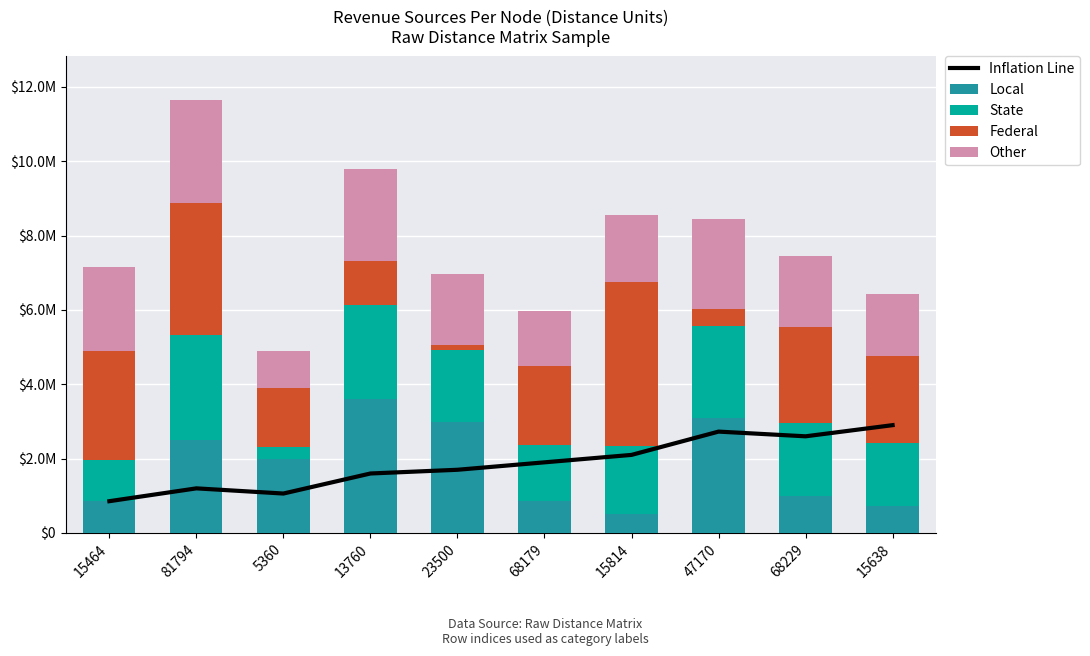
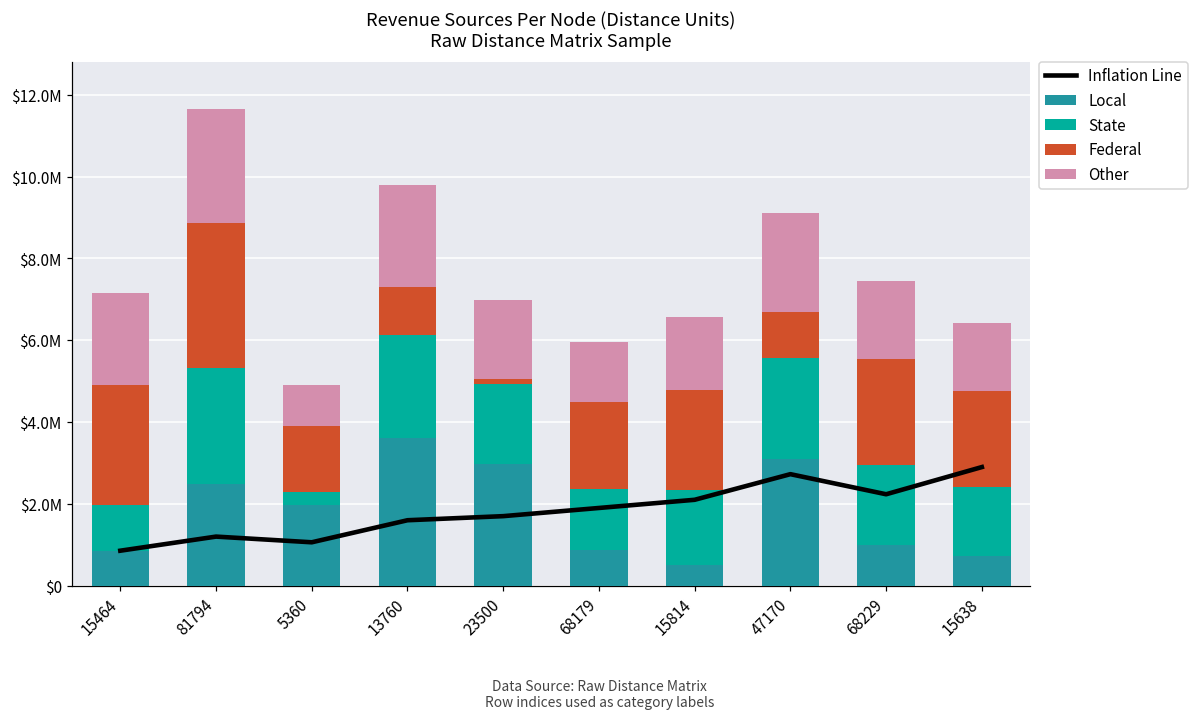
Federal, 15814: $4400000 -> $2500000
Federal, 47170: $500000 -> $1100000
Inflation Line, 68229: $2600000 -> $2200000
